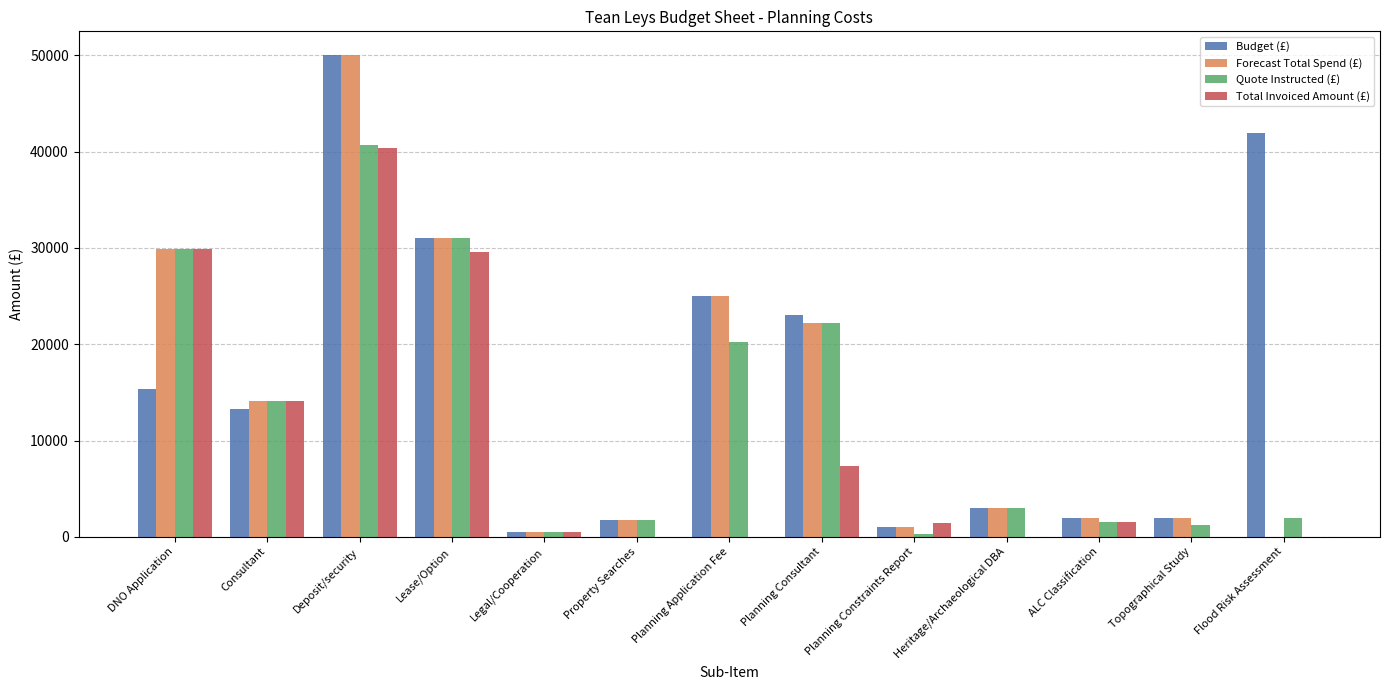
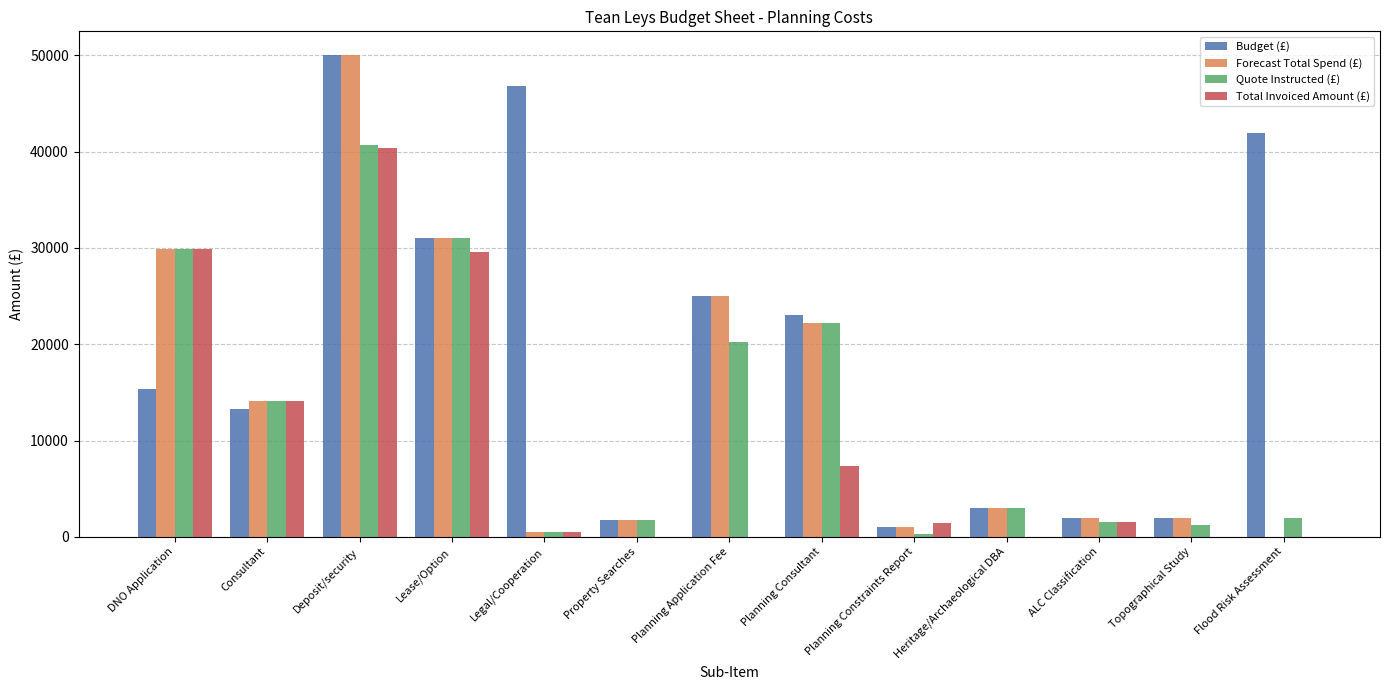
Budget (£), Legal/Cooperation: 1000 -> 47000
